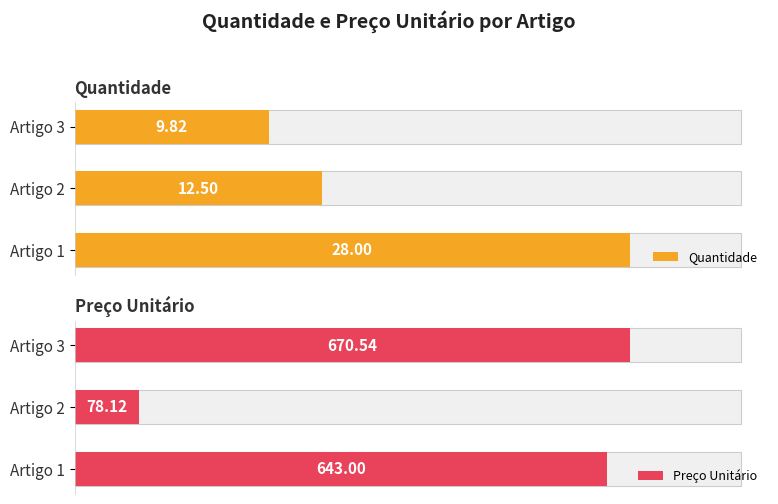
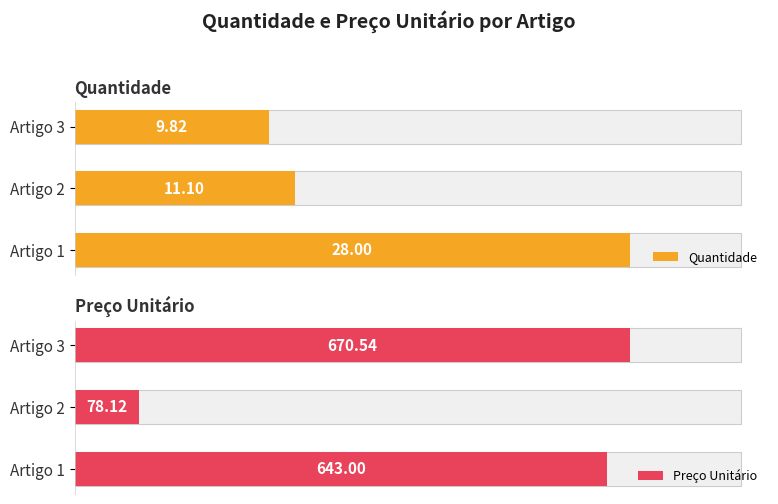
Quantidade, Quantidade, Artigo 2: 12.50 -> 11.10
